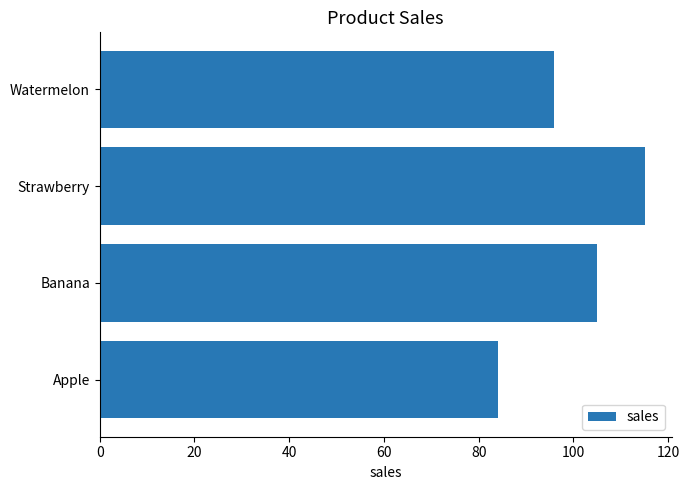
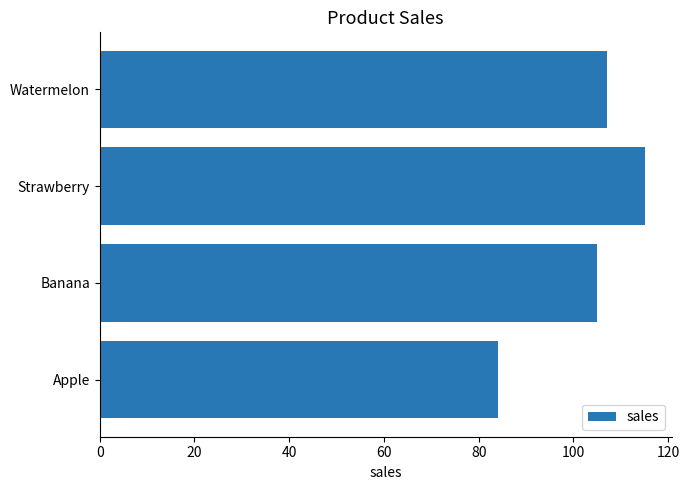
Watermelon: 96 -> 107
